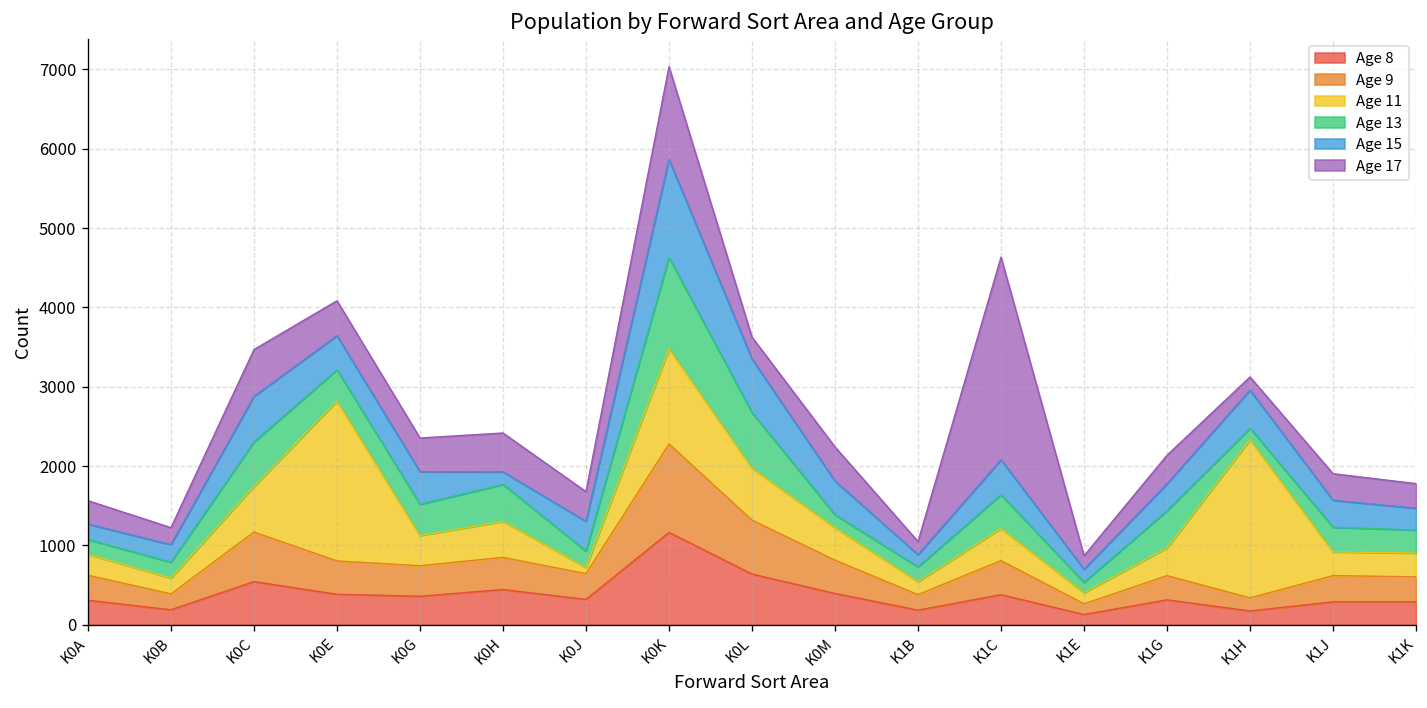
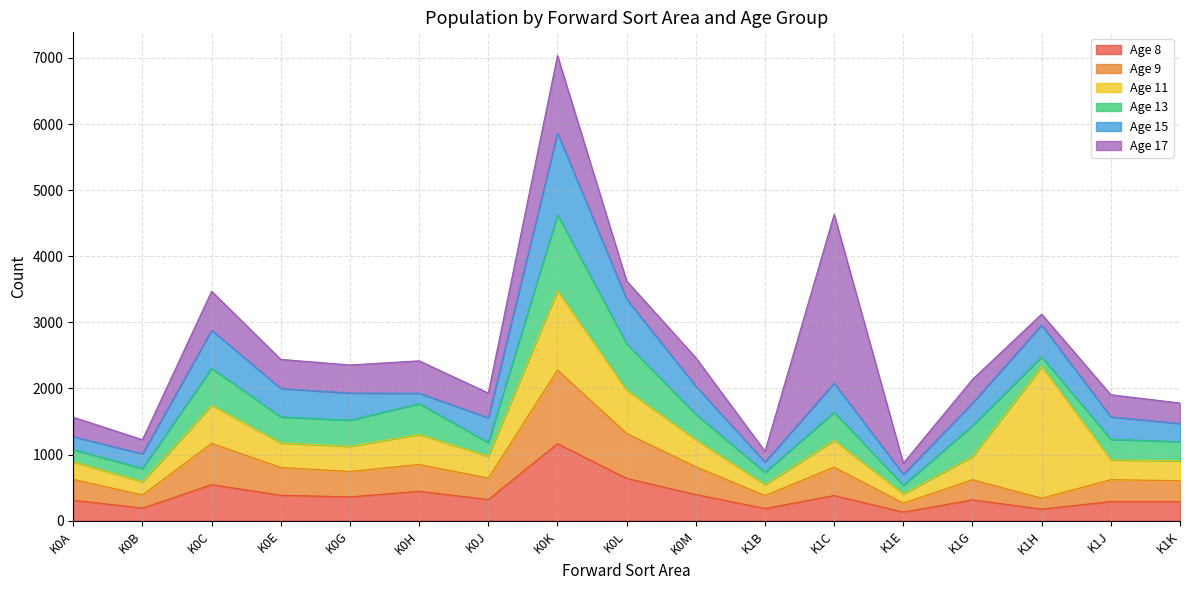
Age 11, K0E: 2000 -> 400
Age 11, K0J: 100 -> 300
Age 13, K0M: 200 -> 400
